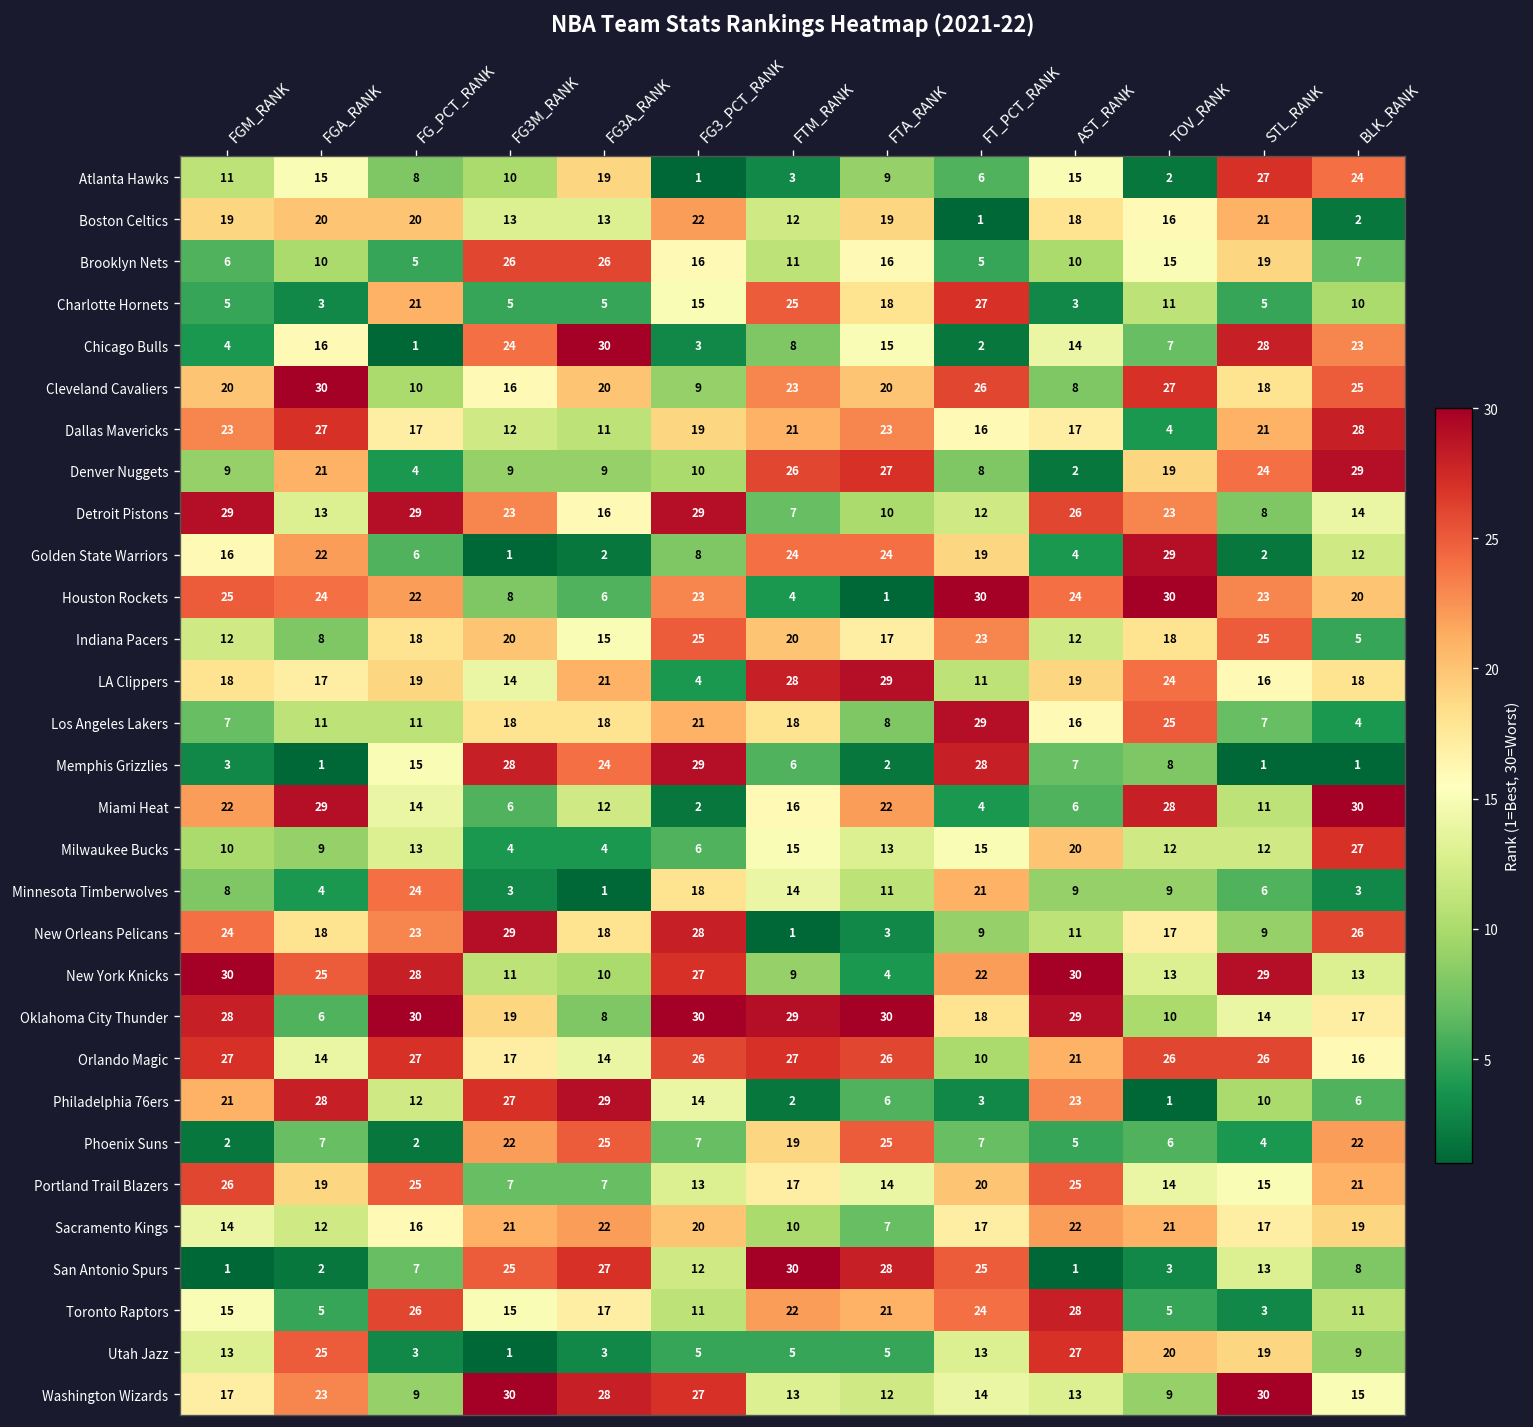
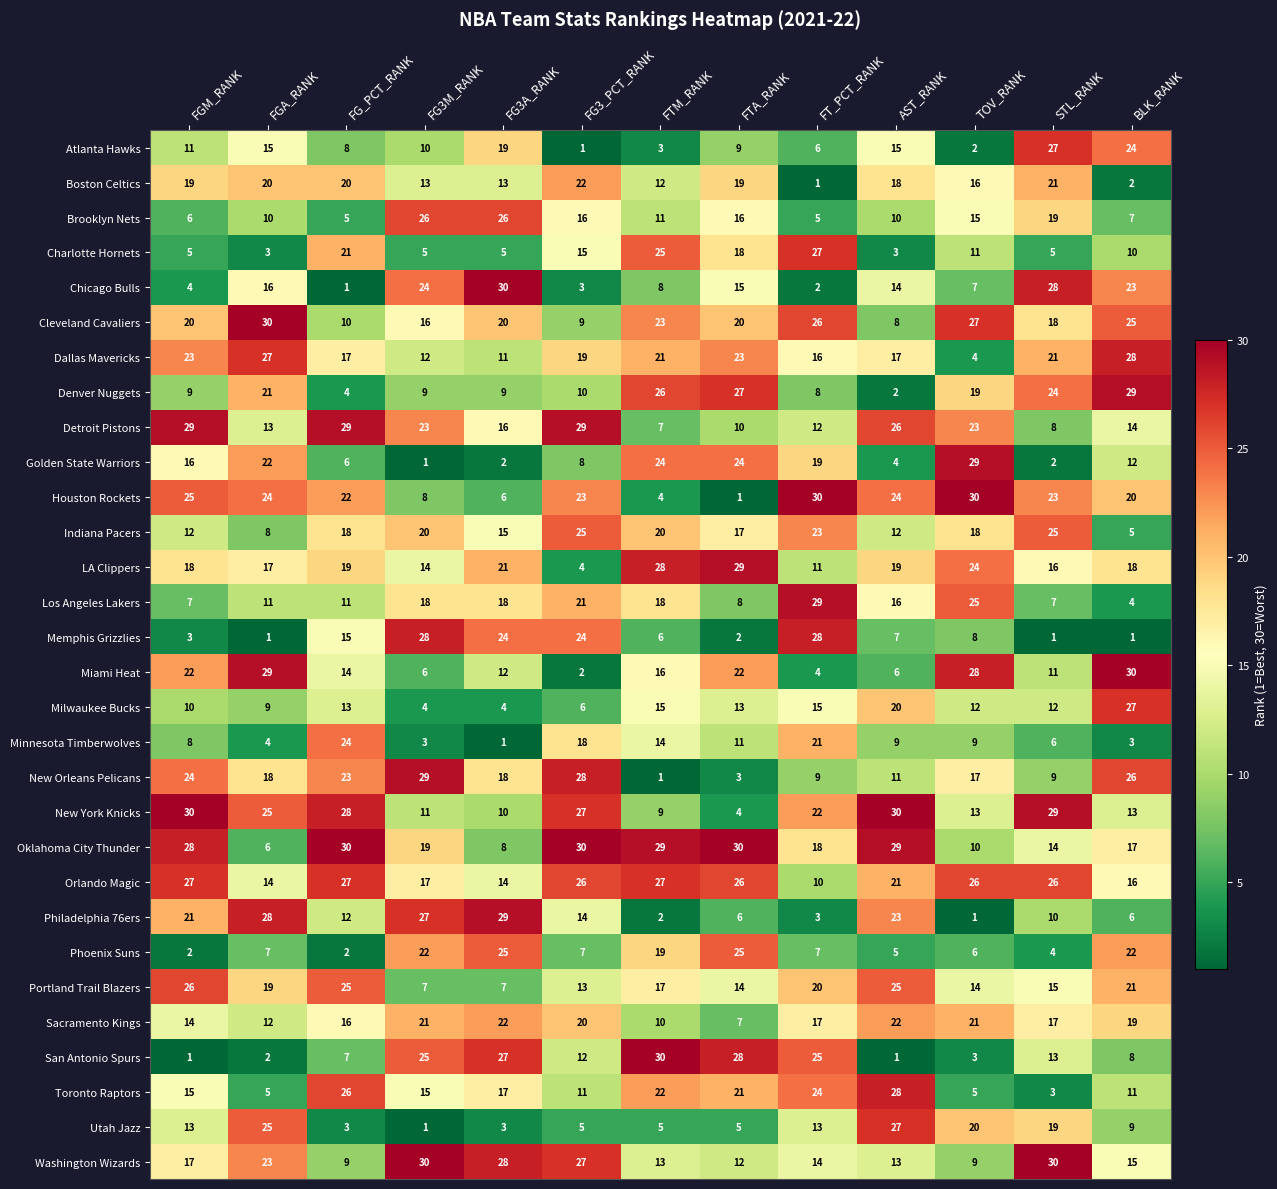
Memphis Grizzlies, FG3_PCT_RANK: 29 -> 24
